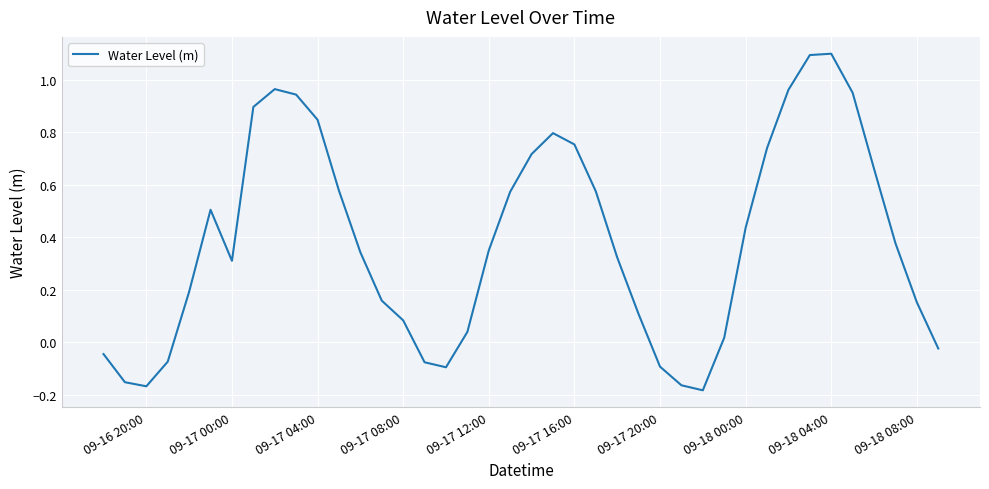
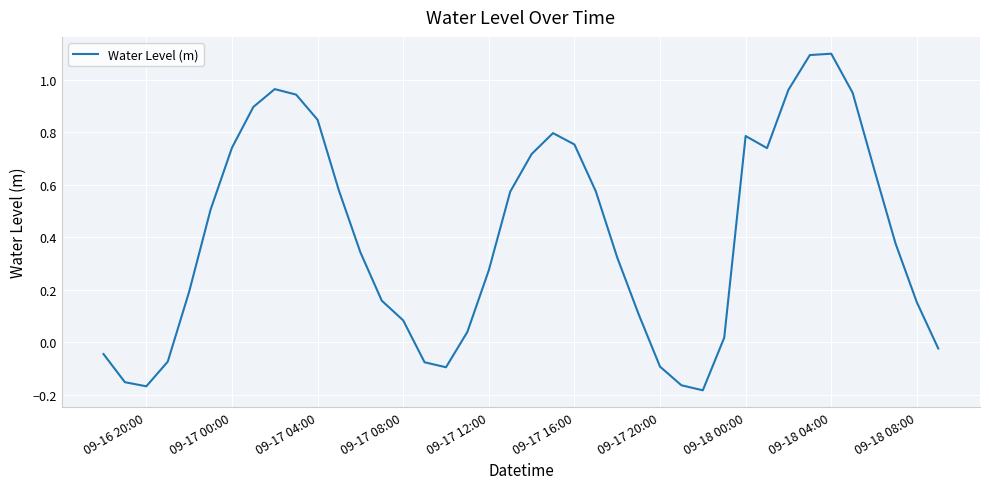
09-17 00:00: 0.31 -> 0.74
09-17 12:00: 0.35 -> 0.27
09-18 00:00: 0.44 -> 0.79
